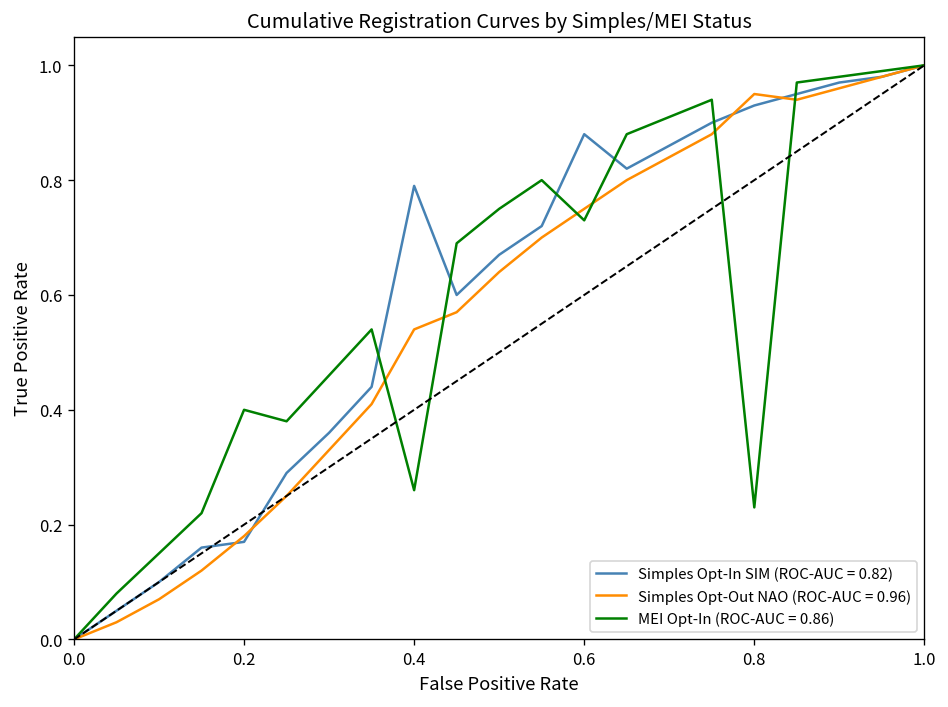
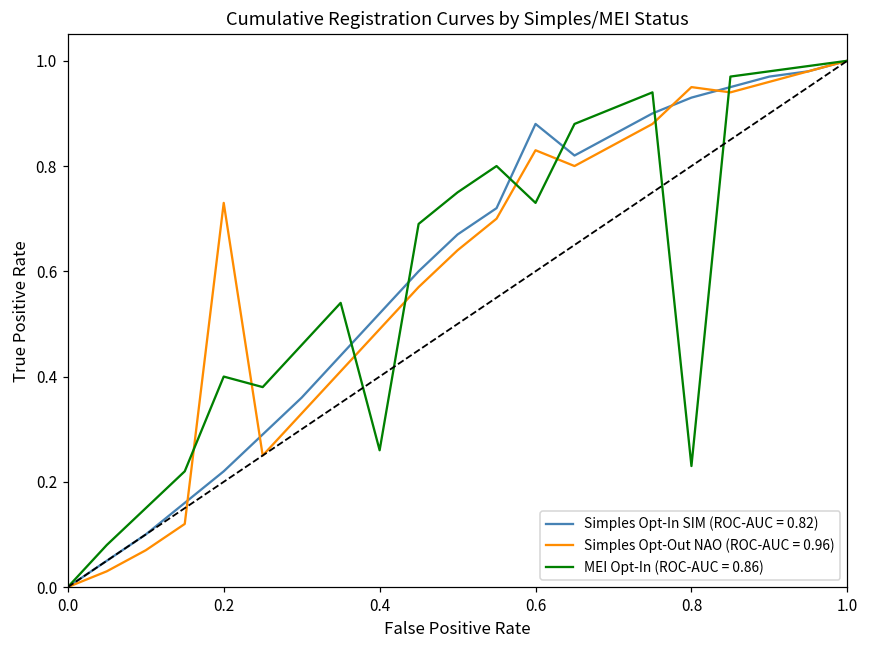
Simples Opt-In SIM (ROC-AUC = 0.82), 0.2: 0.17 -> 0.22
Simples Opt-Out NAO (ROC-AUC = 0.96), 0.2: 0.18 -> 0.73
Simples Opt-In SIM (ROC-AUC = 0.82), 0.4: 0.79 -> 0.52
Simples Opt-Out NAO (ROC-AUC = 0.96), 0.4: 0.54 -> 0.49
Simples Opt-Out NAO (ROC-AUC = 0.96), 0.6: 0.75 -> 0.83
